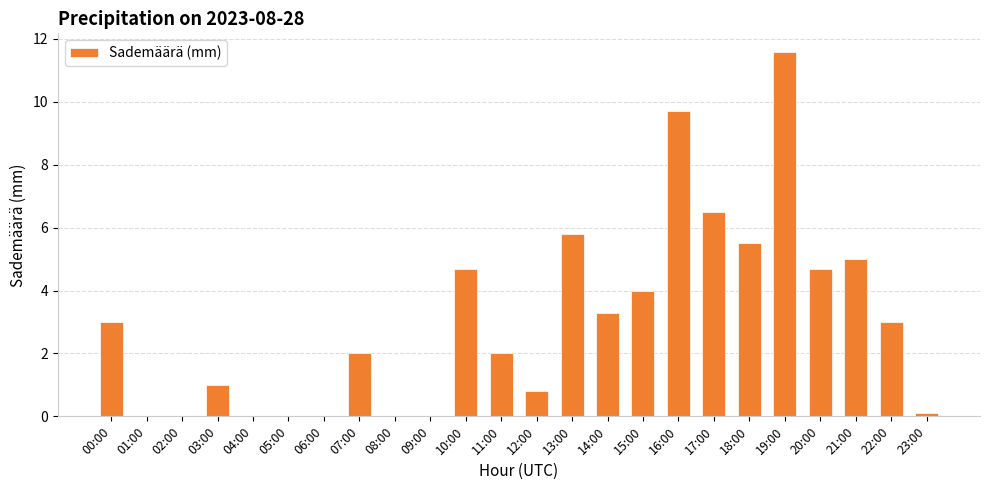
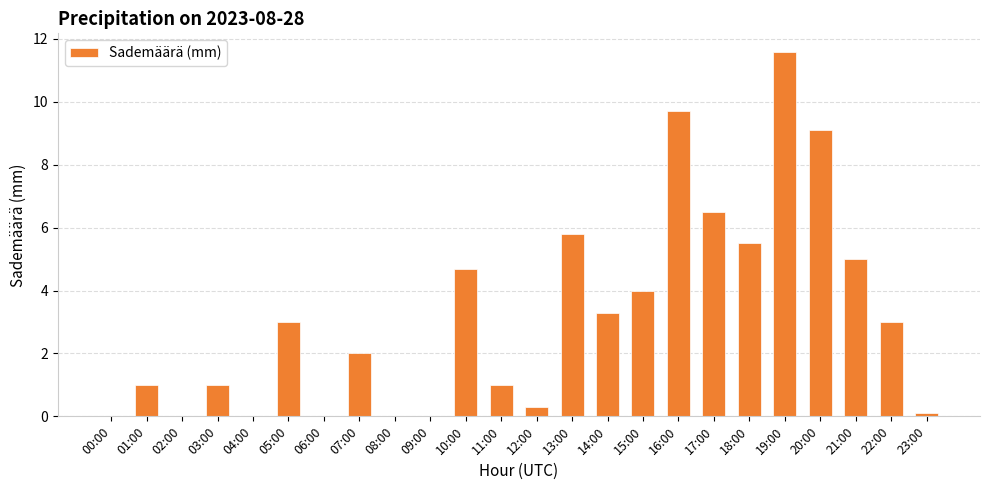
00:00: 3 -> 0
01:00: 0 -> 1
05:00: 0 -> 3
11:00: 2 -> 1
12:00: 0.8 -> 0.3
20:00: 4.7 -> 9.1
